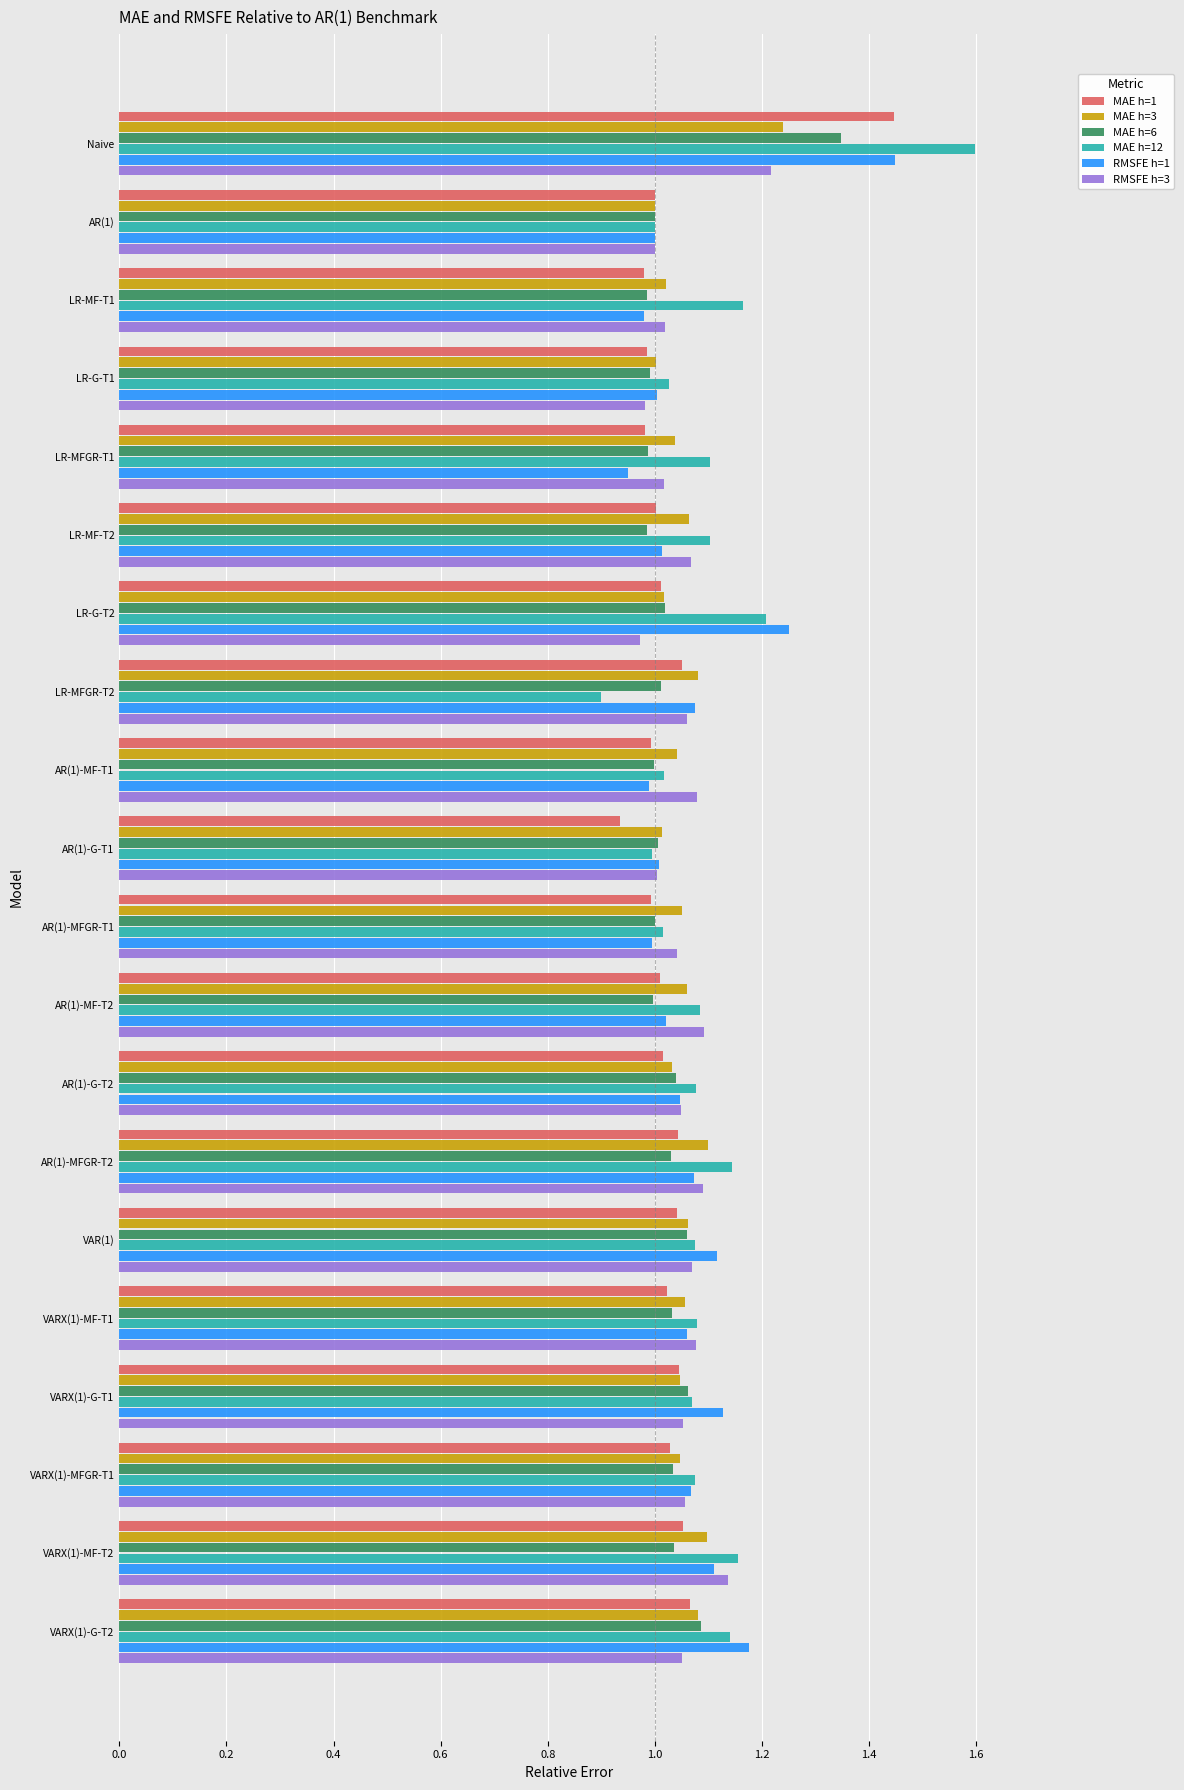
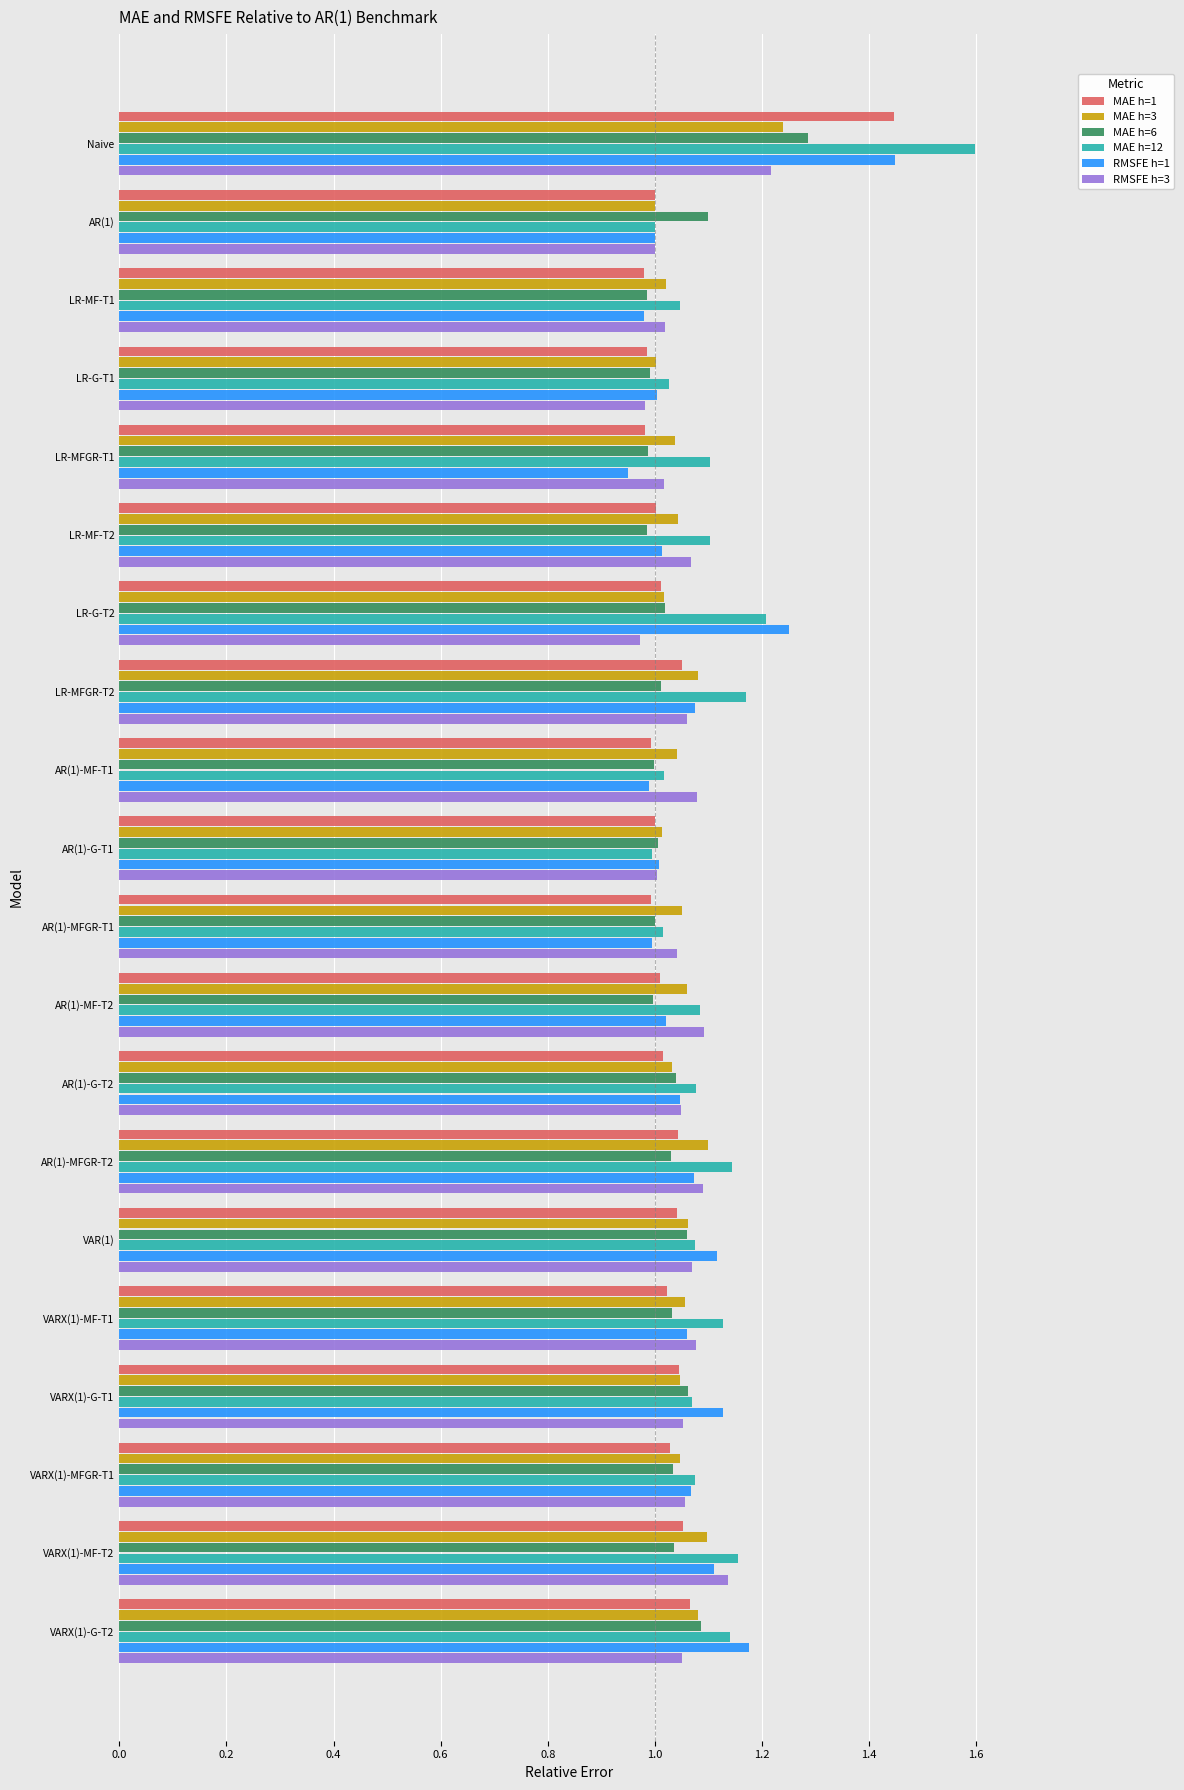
MAE h=6, Naive: 1.35 -> 1.29
MAE h=6, AR(1): 1.0 -> 1.1
MAE h=12, LR-MF-T1: 1.16 -> 1.05
MAE h=3, LR-MF-T2: 1.06 -> 1.04
MAE h=12, LR-MFGR-T2: 0.90 -> 1.17
MAE h=1, AR(1)-G-T1: 0.94 -> 1.00
MAE h=12, VARX(1)-MF-T1: 1.08 -> 1.13
